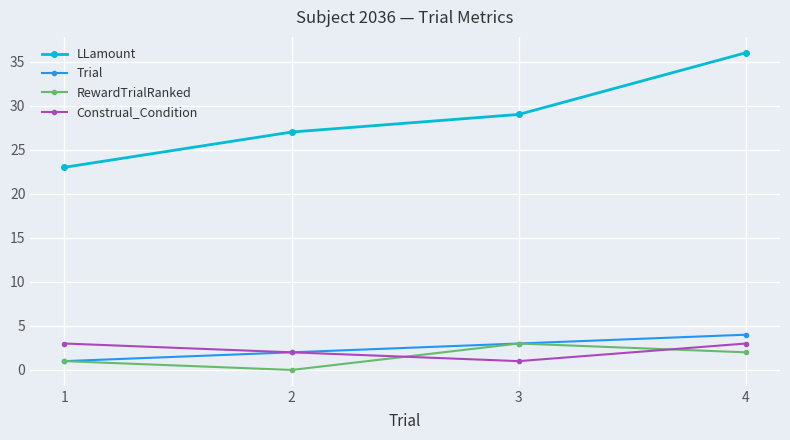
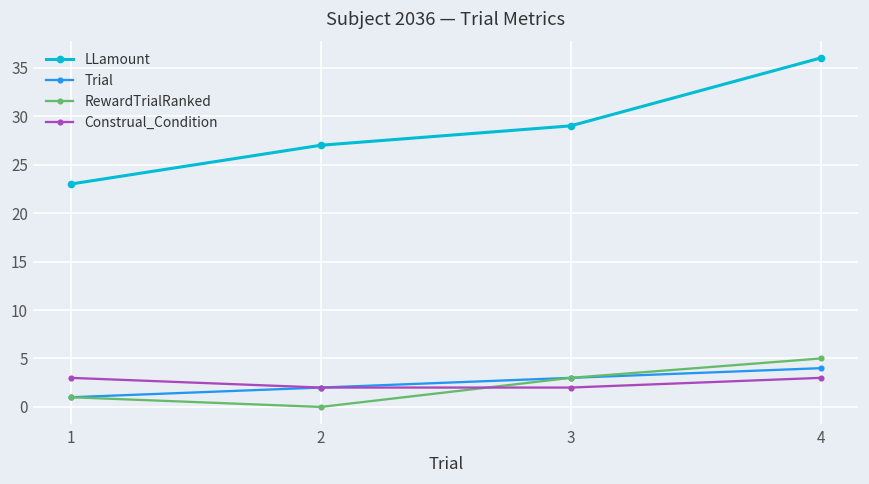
Construal_Condition, 3: 1 -> 2
RewardTrialRanked, 4: 2 -> 5
